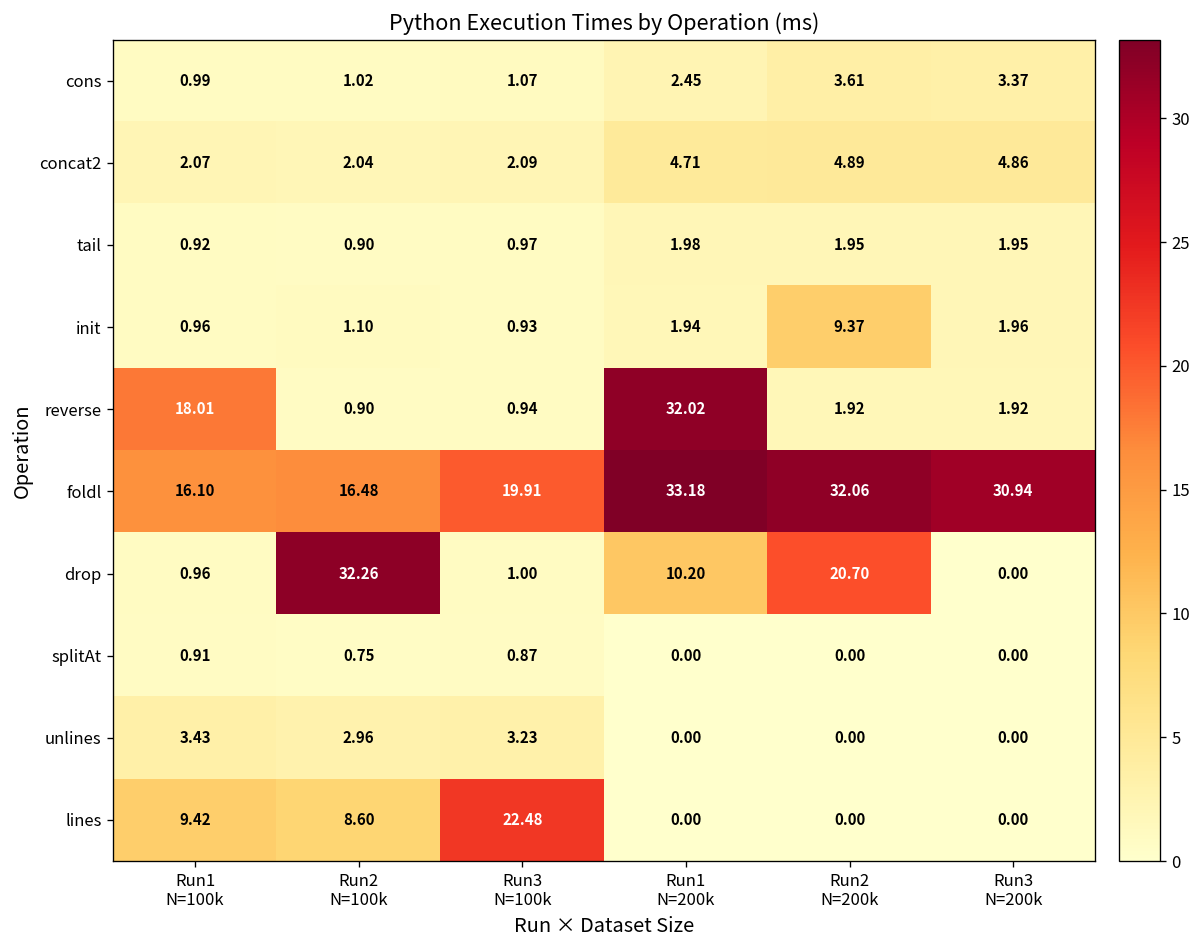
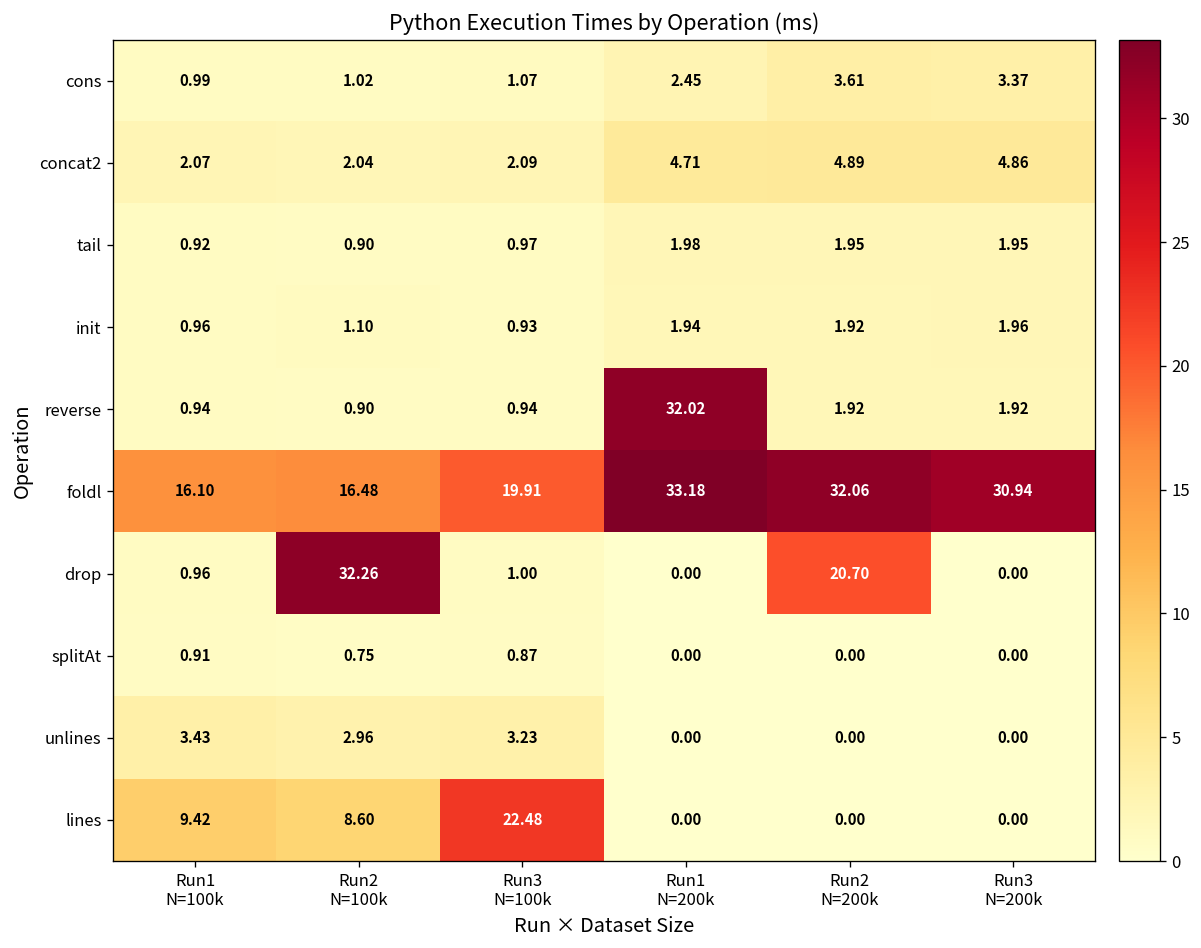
init, Run2 N=200k: 9.37 -> 1.92
reverse, Run1 N=100k: 18.01 -> 0.94
drop, Run1 N=200k: 10.20 -> 0.00
